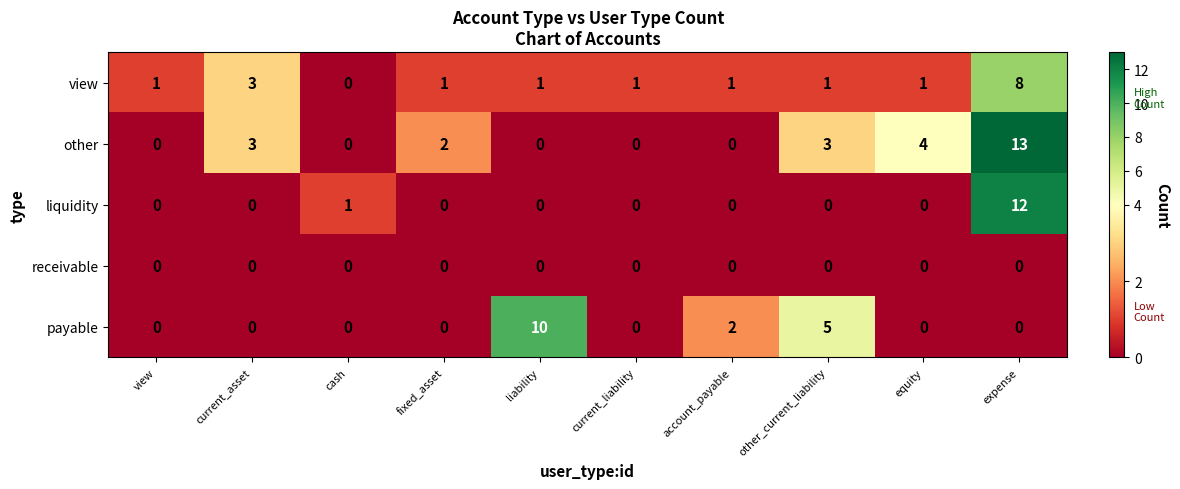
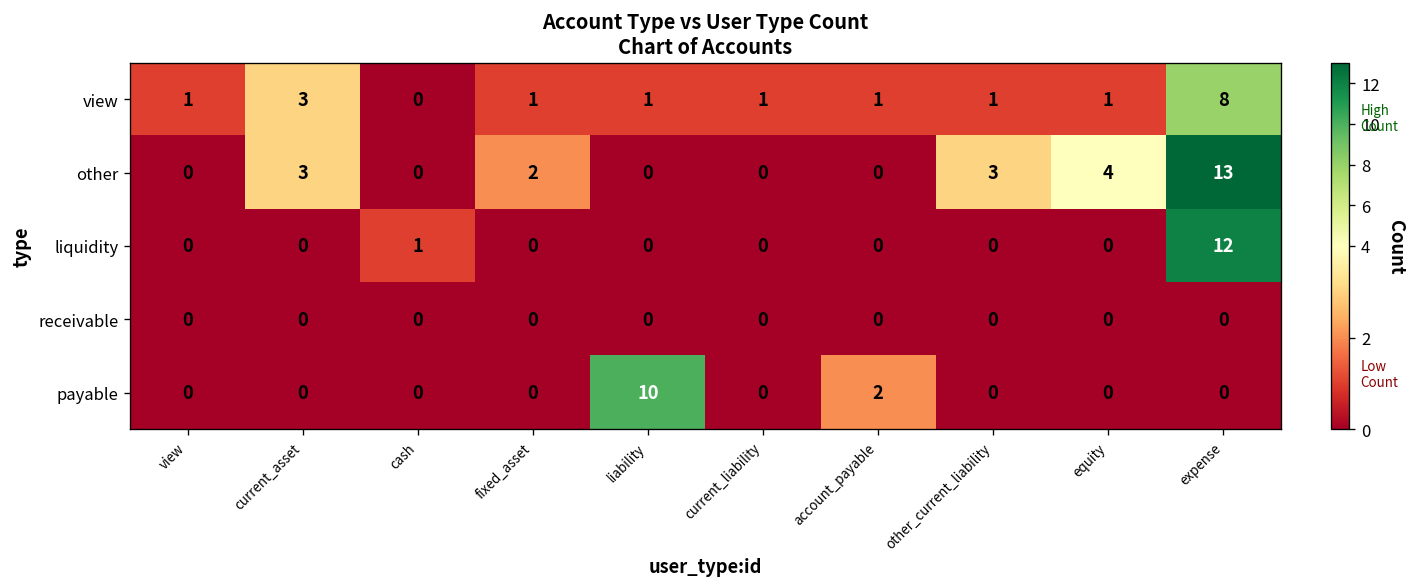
payable, other_current_liability: 5 -> 0
